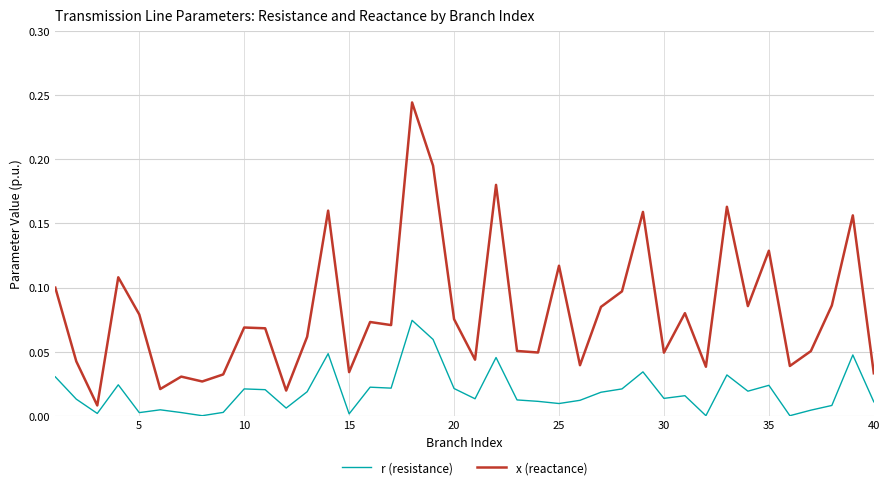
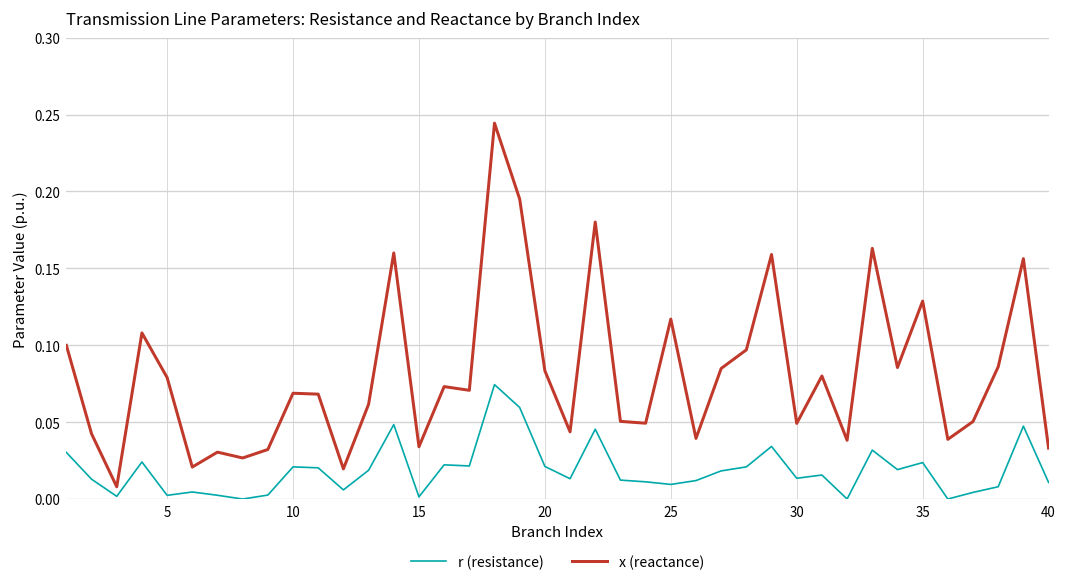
x (reactance), 20: 0.075 -> 0.083
